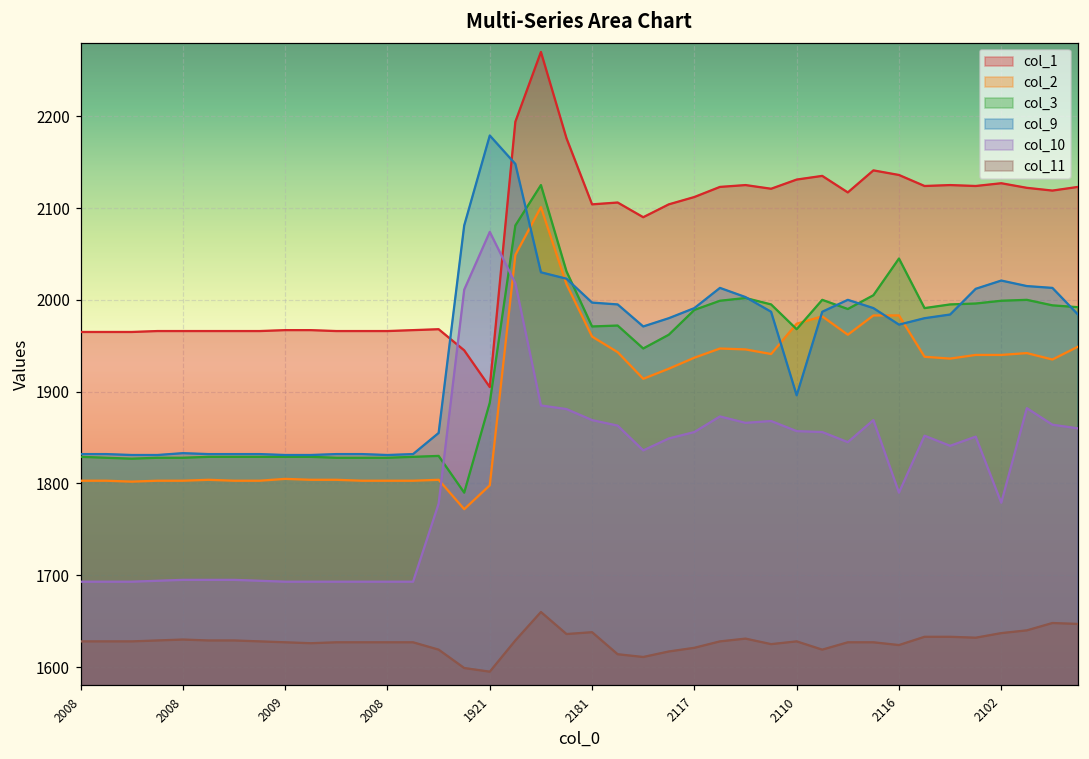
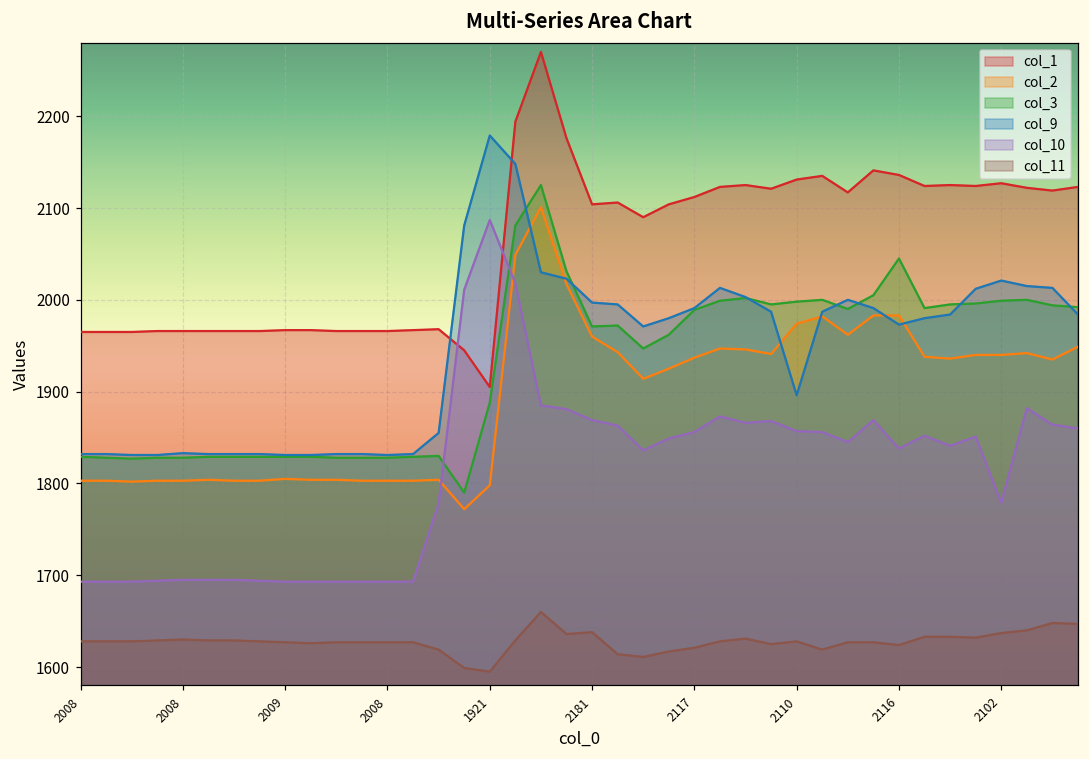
col_10, 1921: 2070 -> 2090
col_3, 2110: 1970 -> 2000
col_10, 2116: 1790 -> 1840
